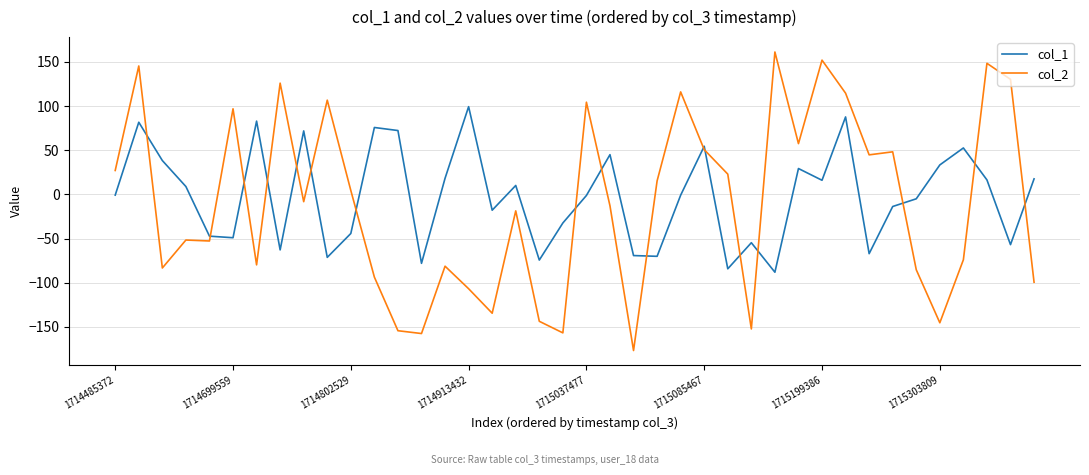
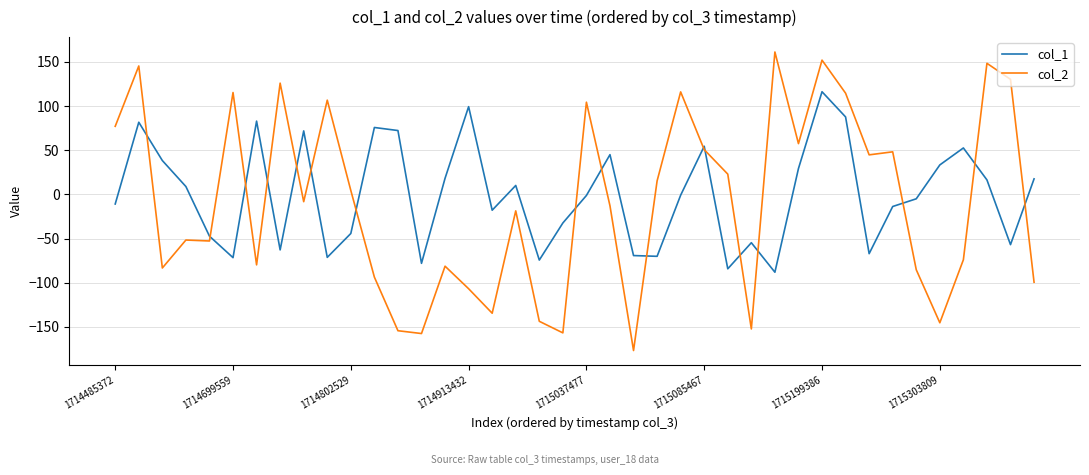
col_1, 1714485372: 0 -> -10
col_2, 1714485372: 30 -> 80
col_1, 1714699559: -50 -> -70
col_2, 1714699559: 100 -> 120
col_1, 1715199386: 20 -> 120
